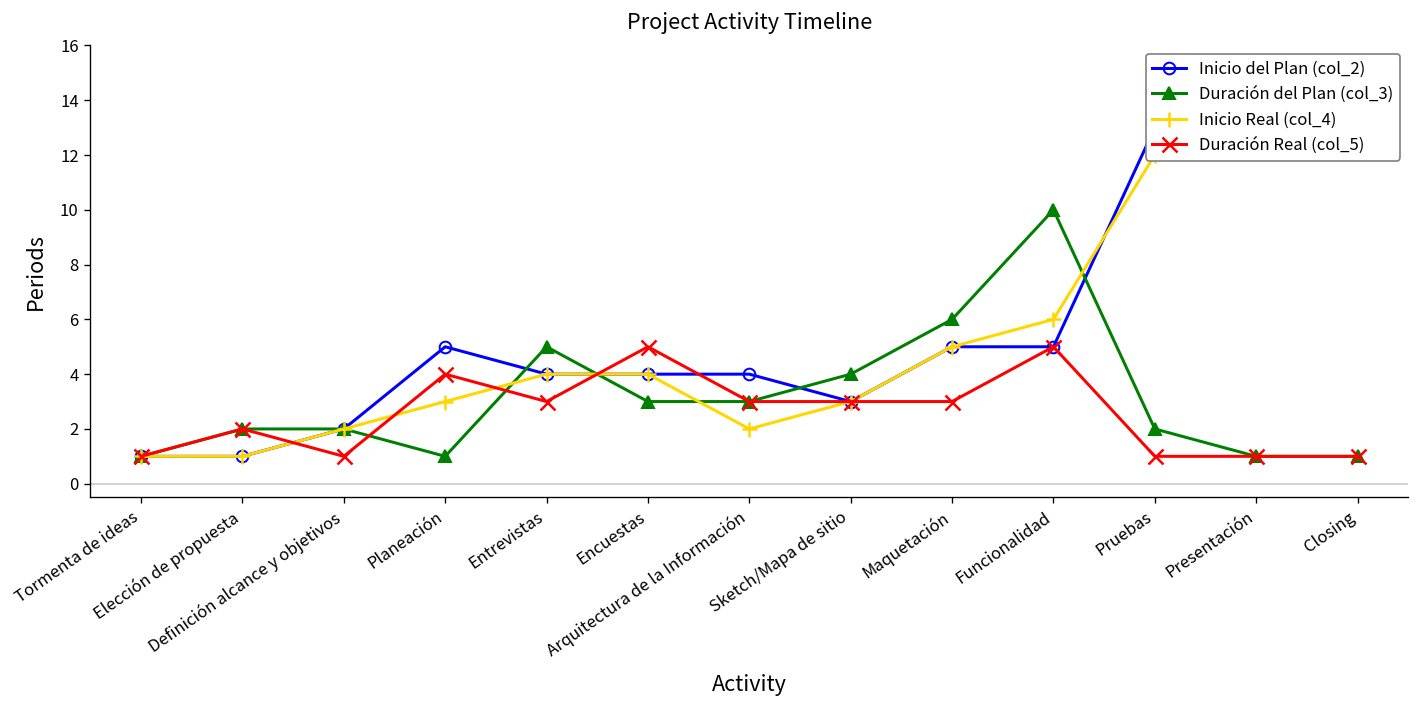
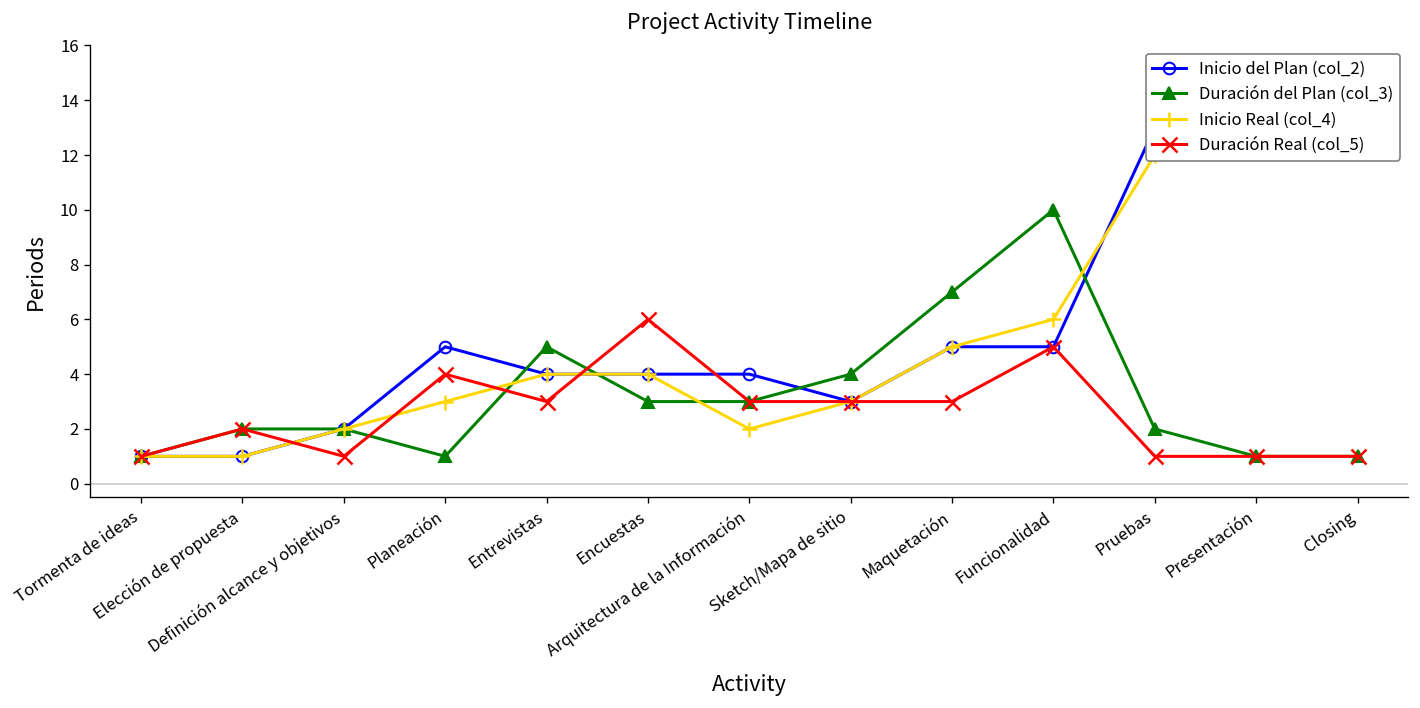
Duración Real (col_5), Encuestas: 5 -> 6
Duración del Plan (col_3), Maquetación: 6 -> 7
